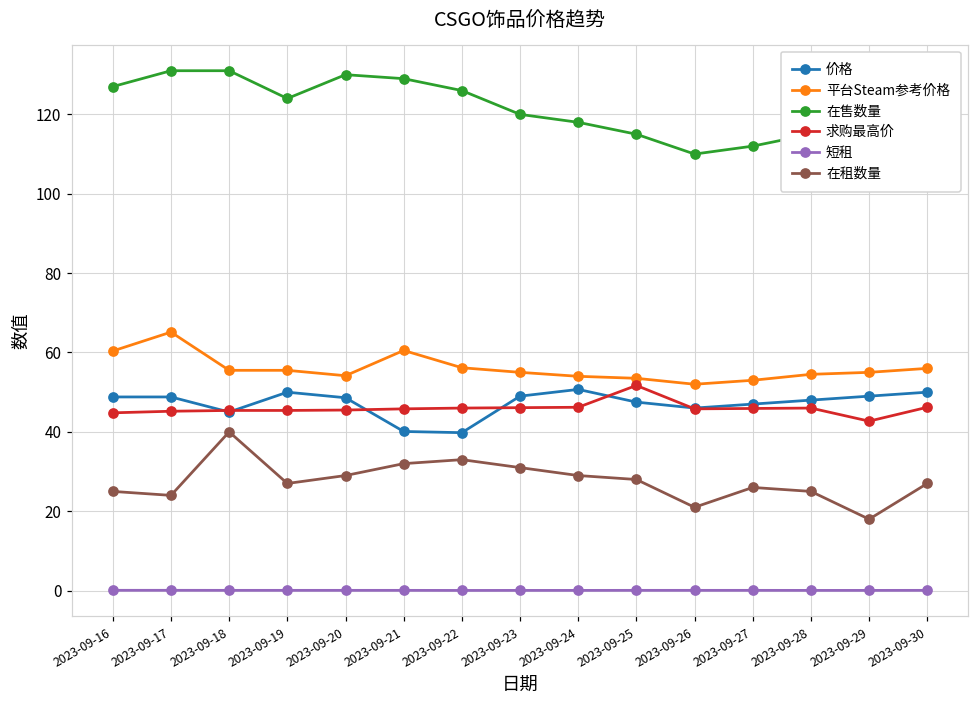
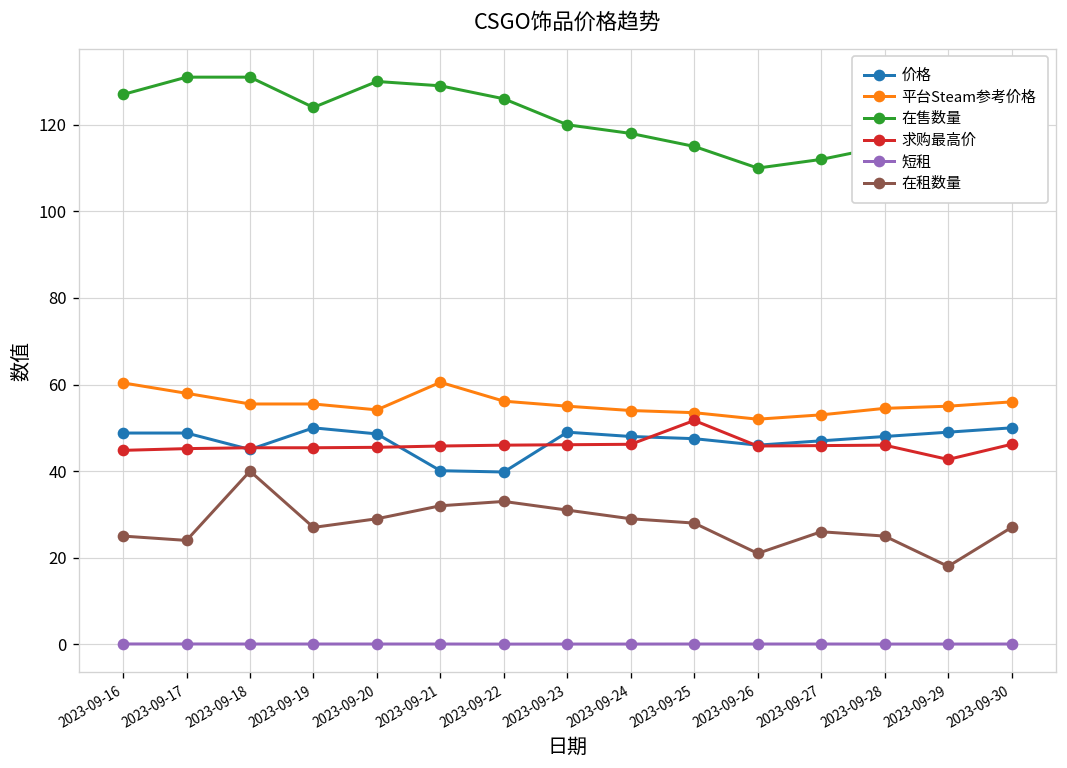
平台Steam参考价格, 2023-09-17: 65 -> 58
价格, 2023-09-24: 51 -> 48
